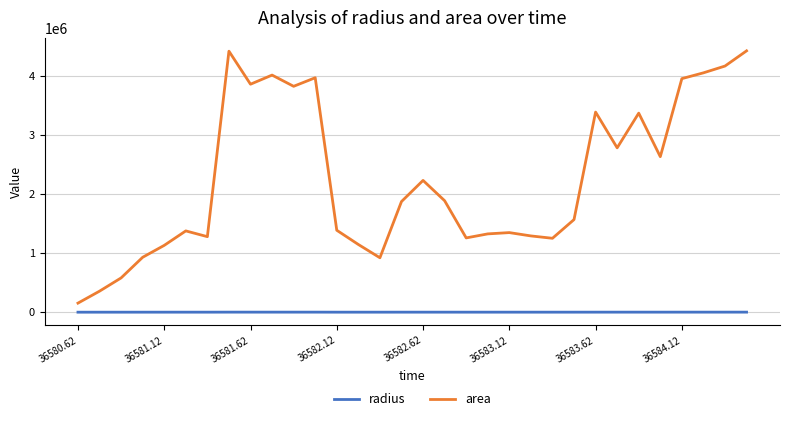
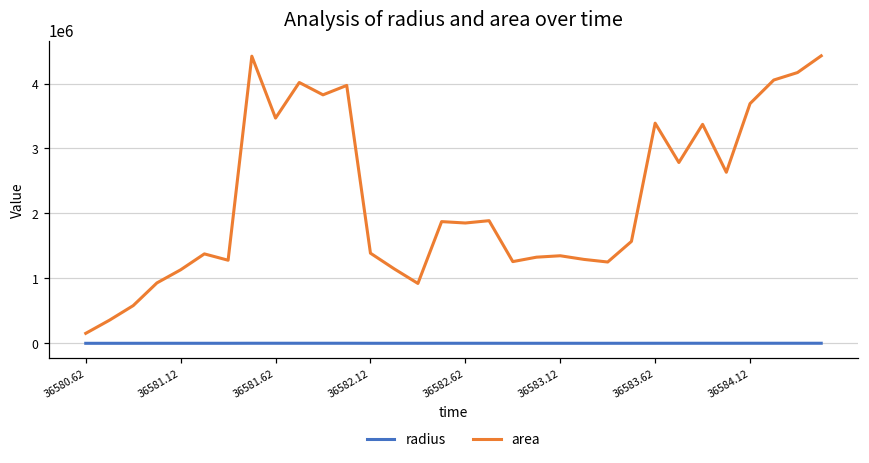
area, 36581.62: 3900000 -> 3500000
area, 36582.62: 2200000 -> 1900000
area, 36584.12: 4000000 -> 3700000
